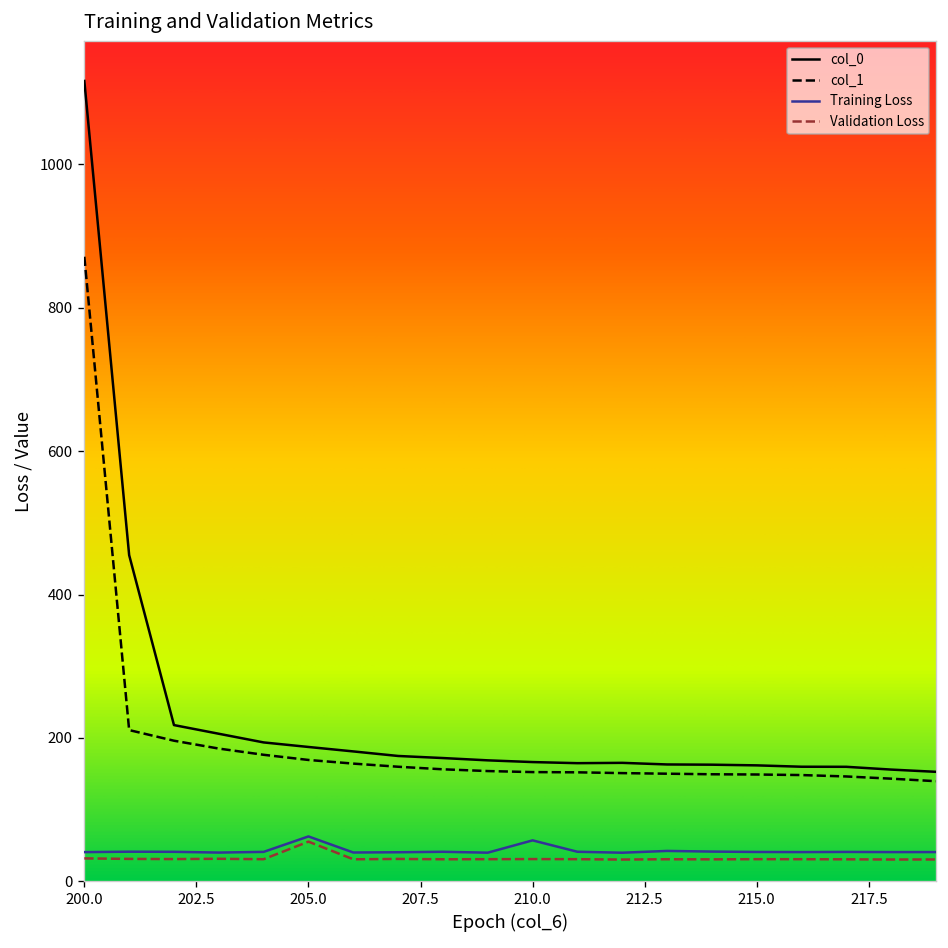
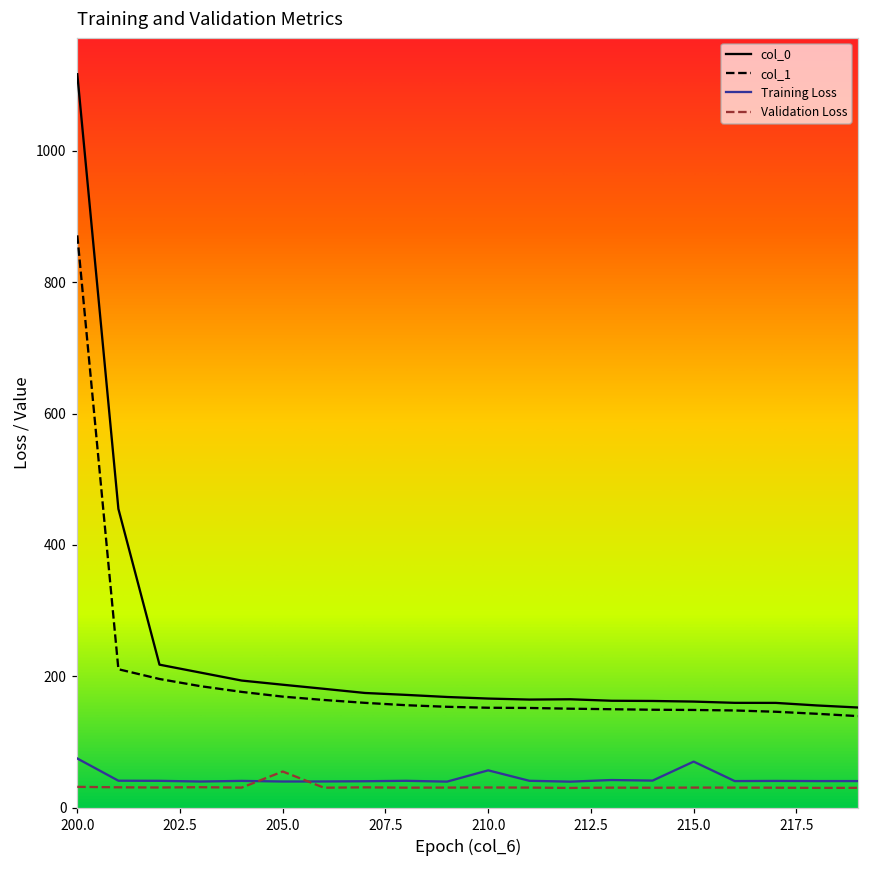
Training Loss, 200.0: 40 -> 80
Training Loss, 205.0: 60 -> 40
Training Loss, 215.0: 40 -> 70
